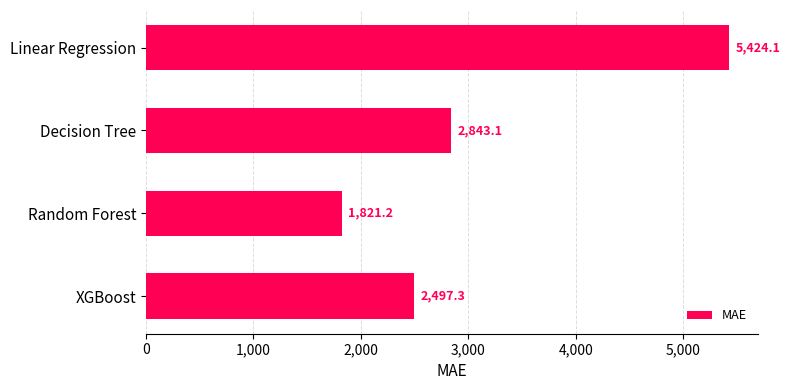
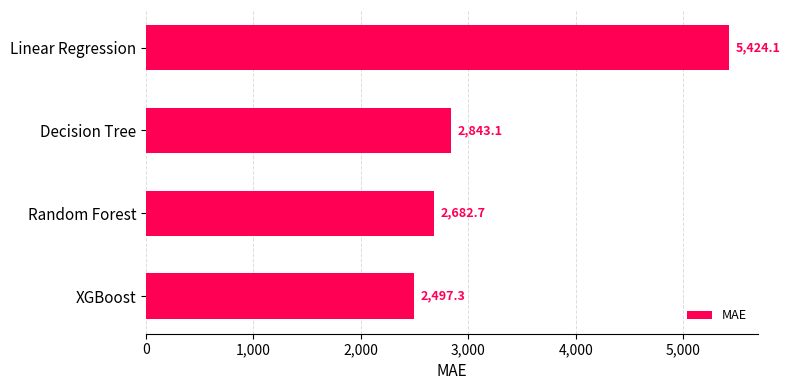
Random Forest: 1,821.2 -> 2,682.7
